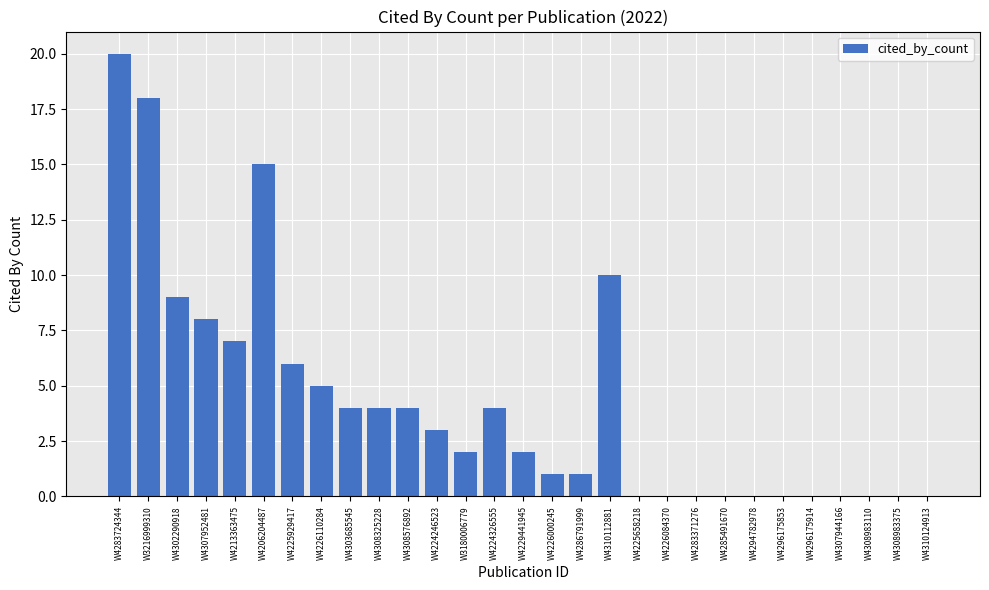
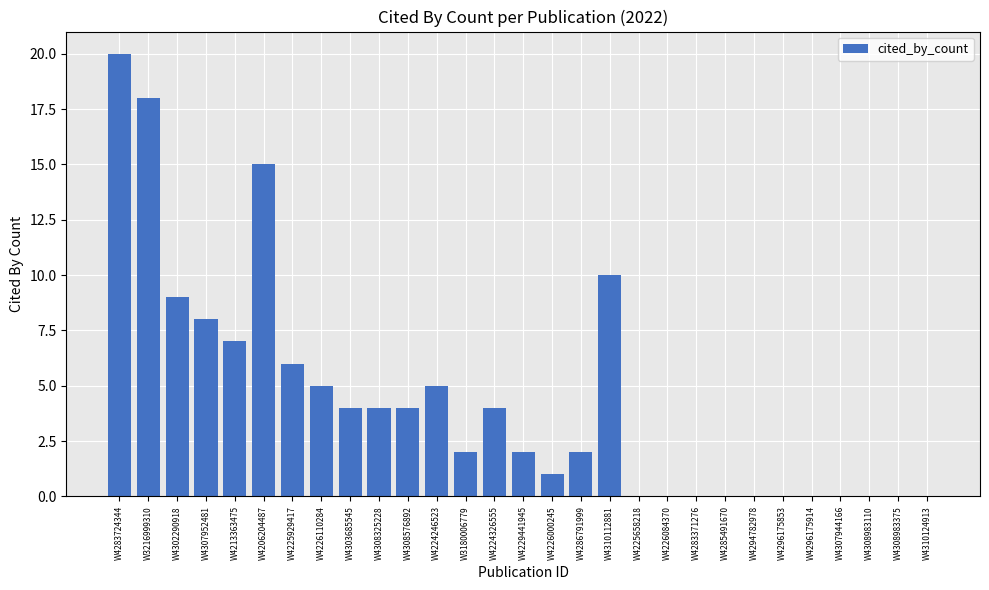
W4224246523: 3 -> 5
W4286791999: 1 -> 2
